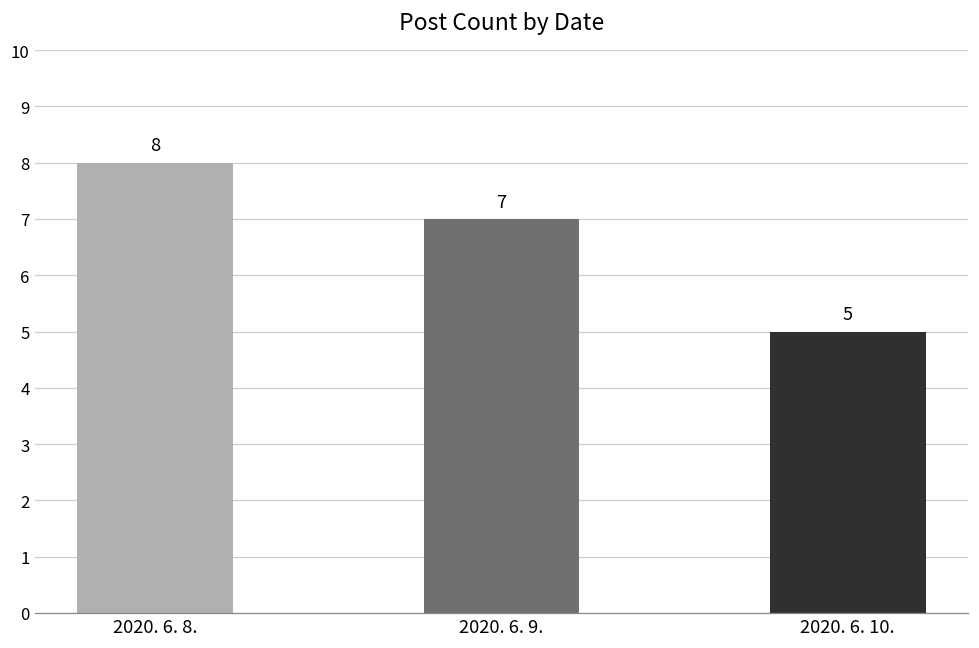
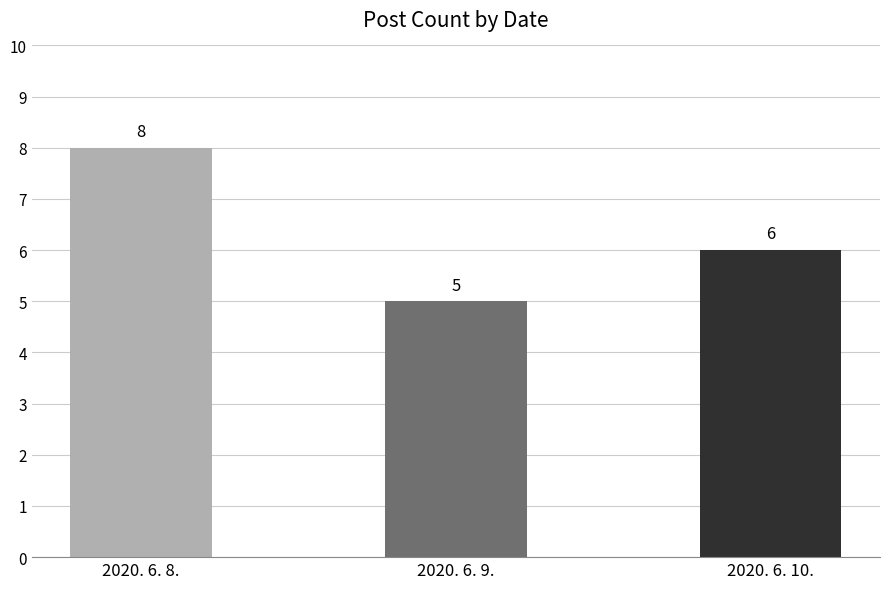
2020. 6. 9.: 7 -> 5
2020. 6. 10.: 5 -> 6
